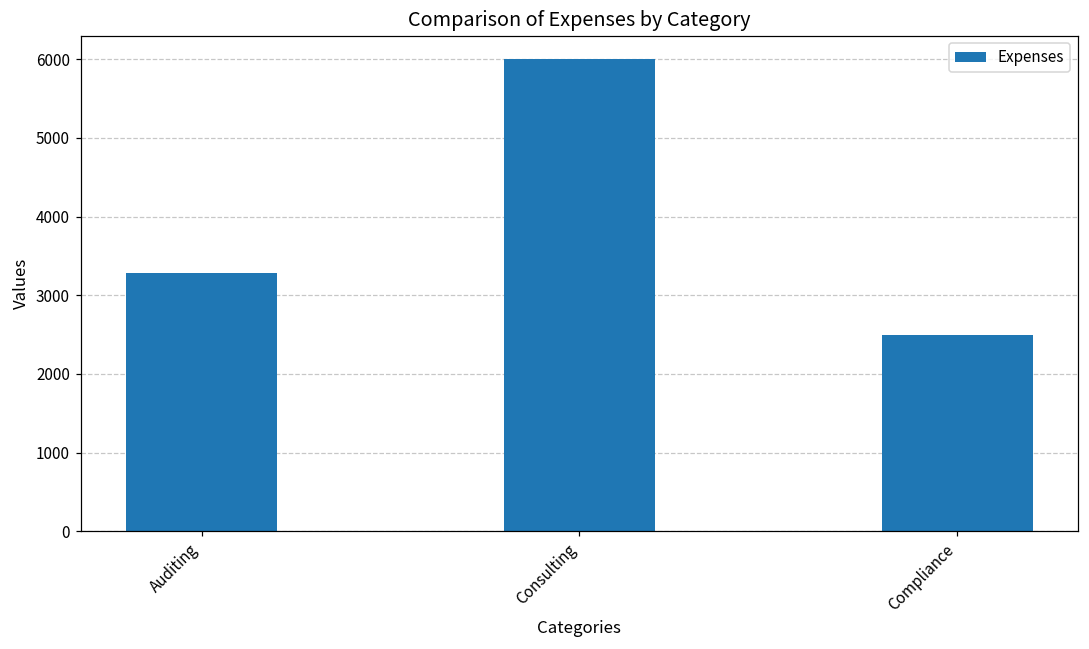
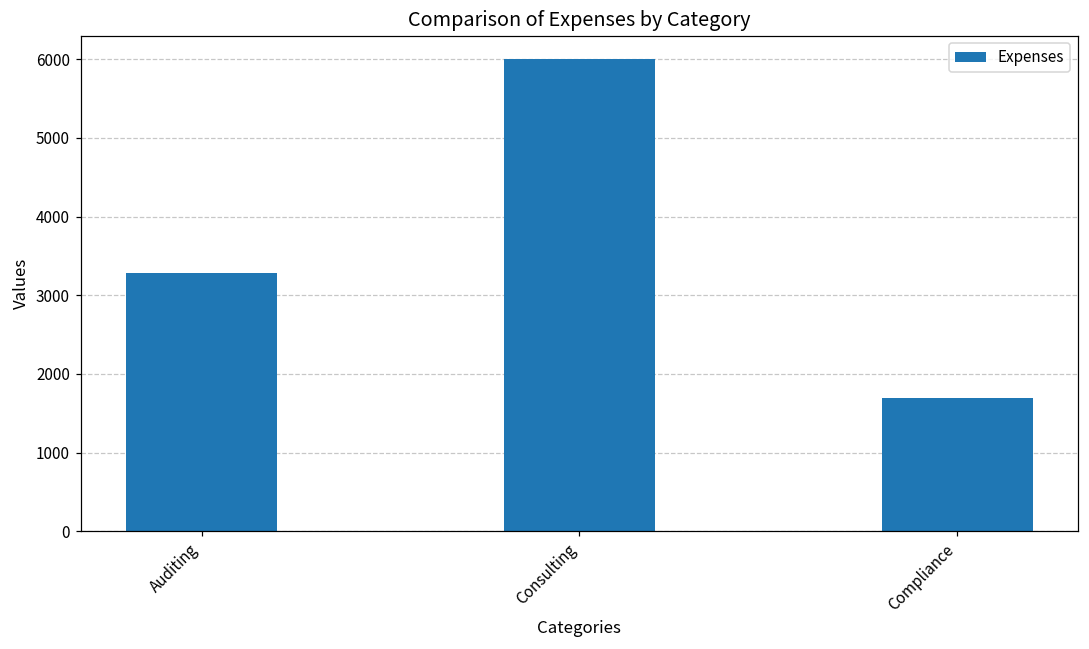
Compliance: 2500 -> 1700
